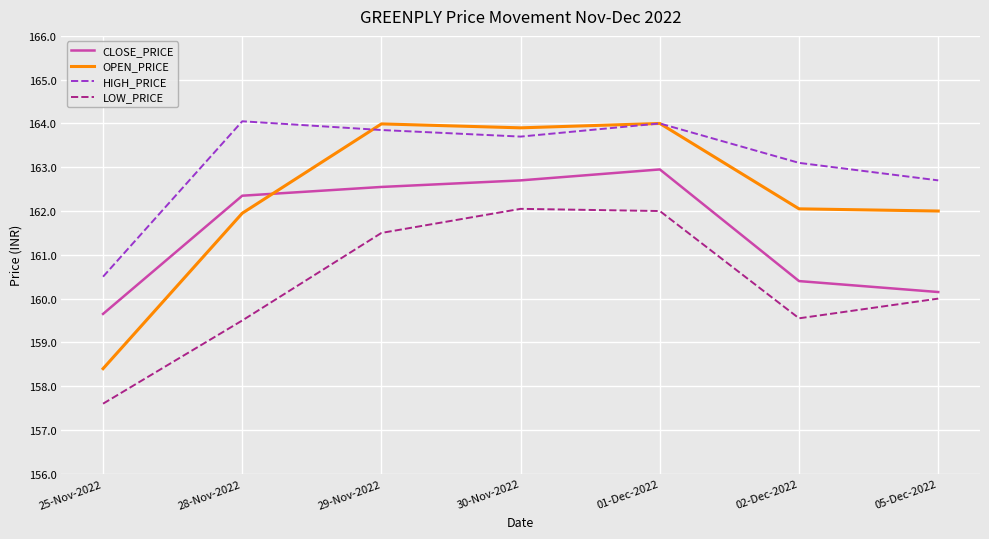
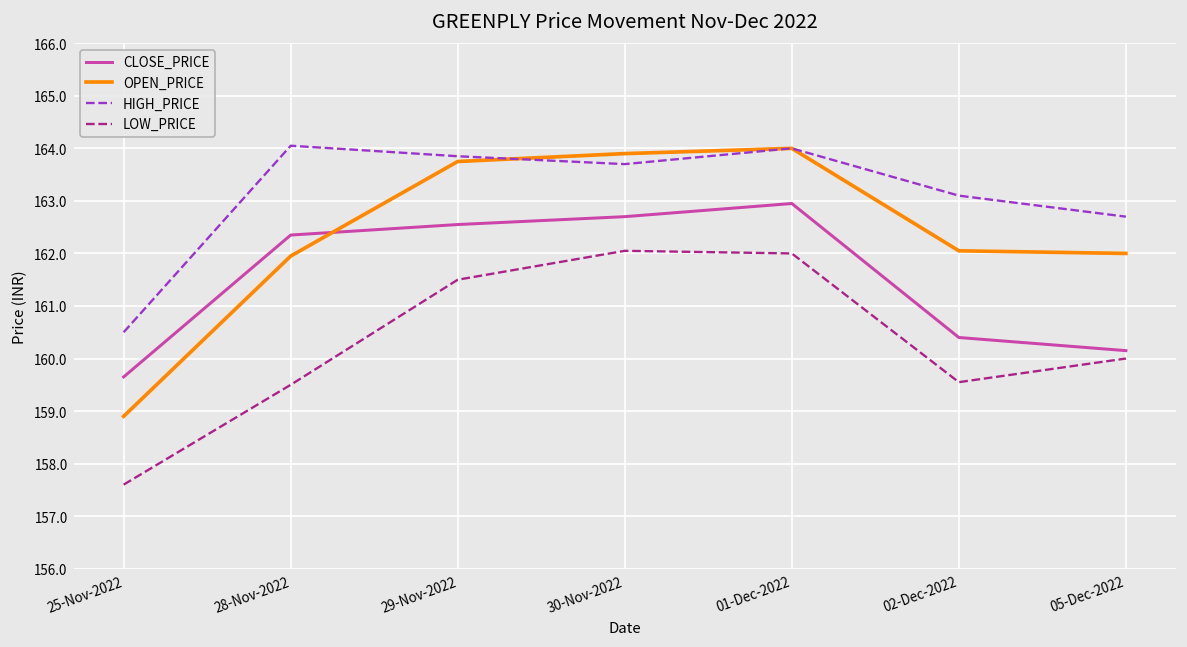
OPEN_PRICE, 25-Nov-2022: 158.4 -> 158.9
OPEN_PRICE, 29-Nov-2022: 164.0 -> 163.8
